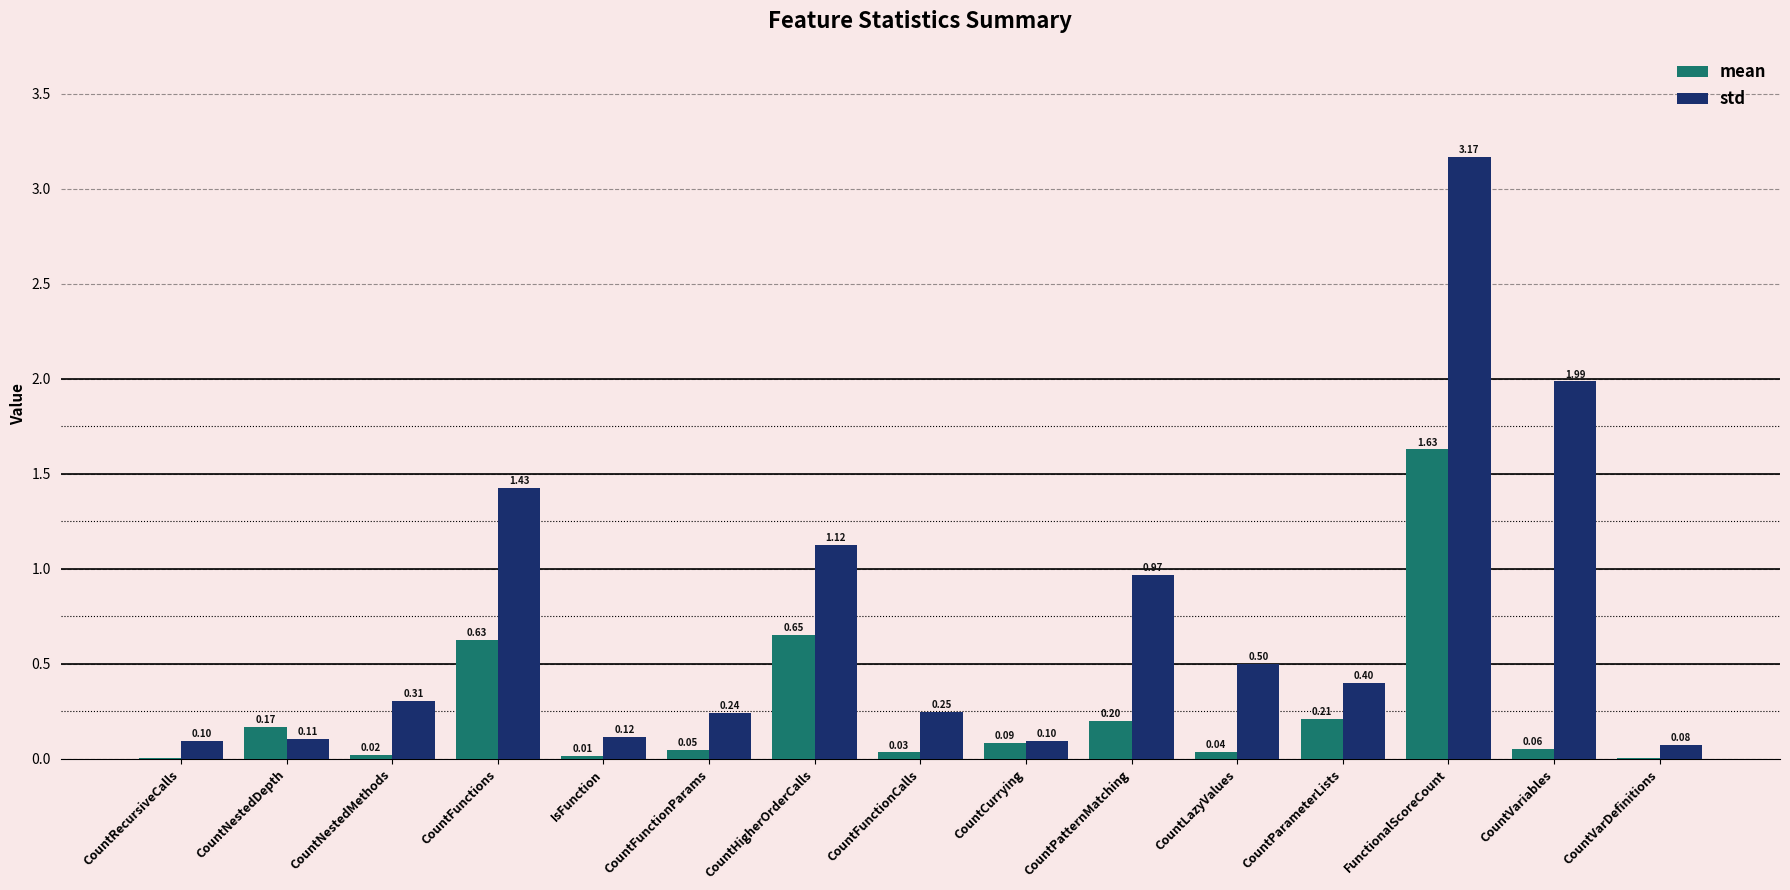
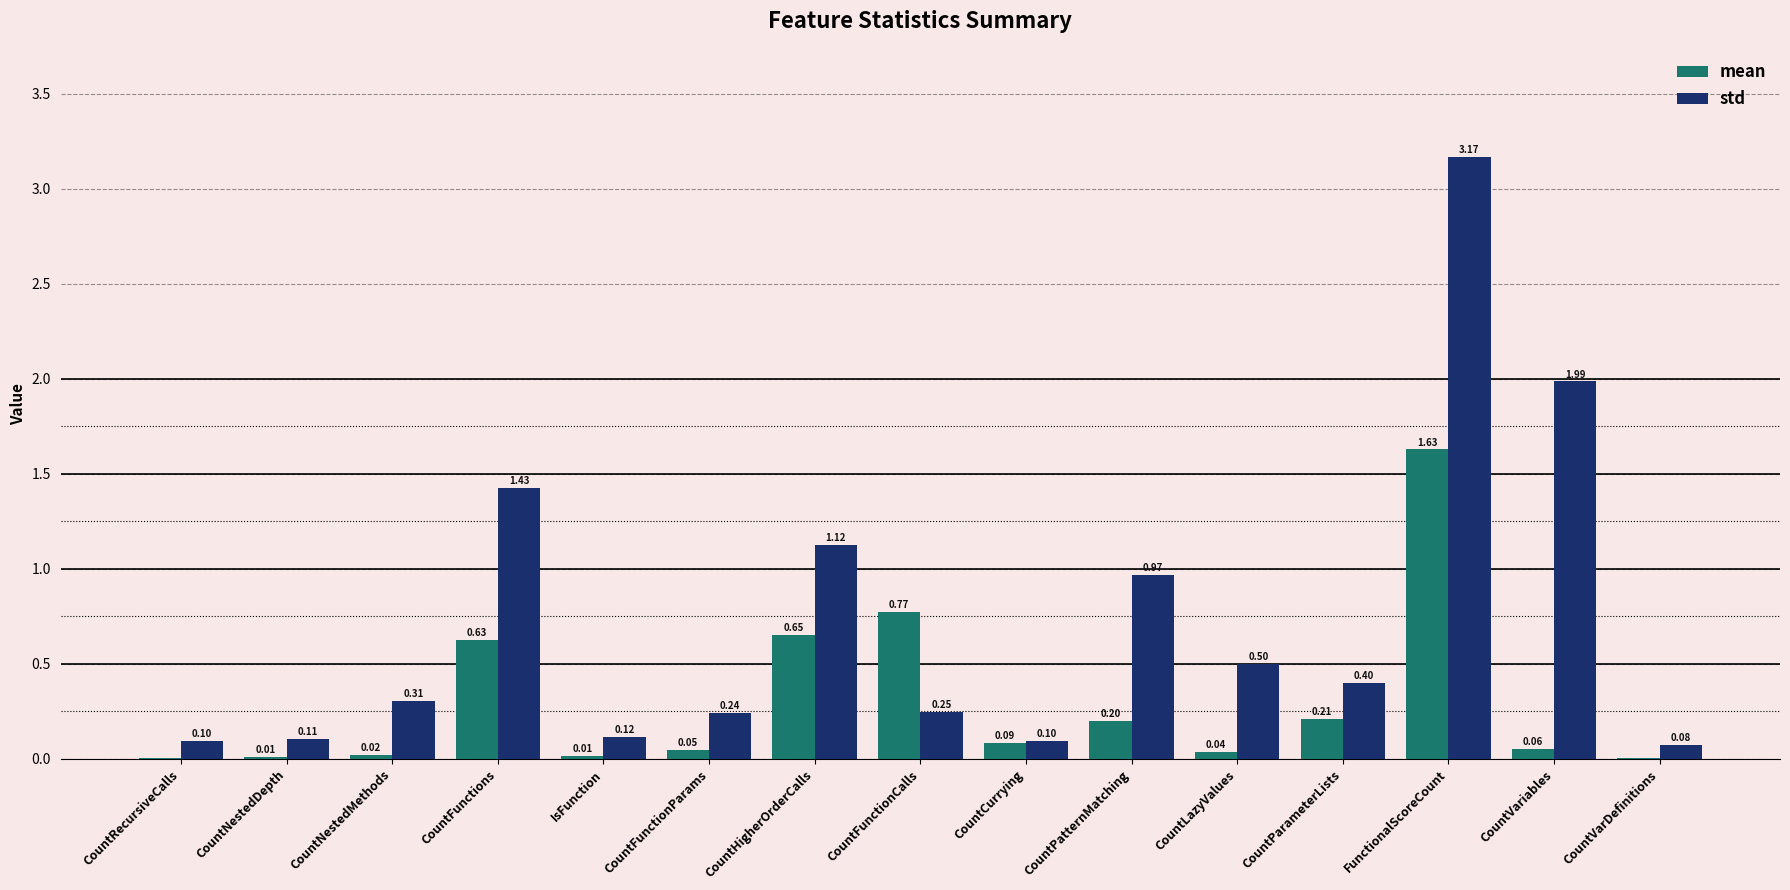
mean, CountNestedDepth: 0.17 -> 0.01
mean, CountFunctionCalls: 0.03 -> 0.77
